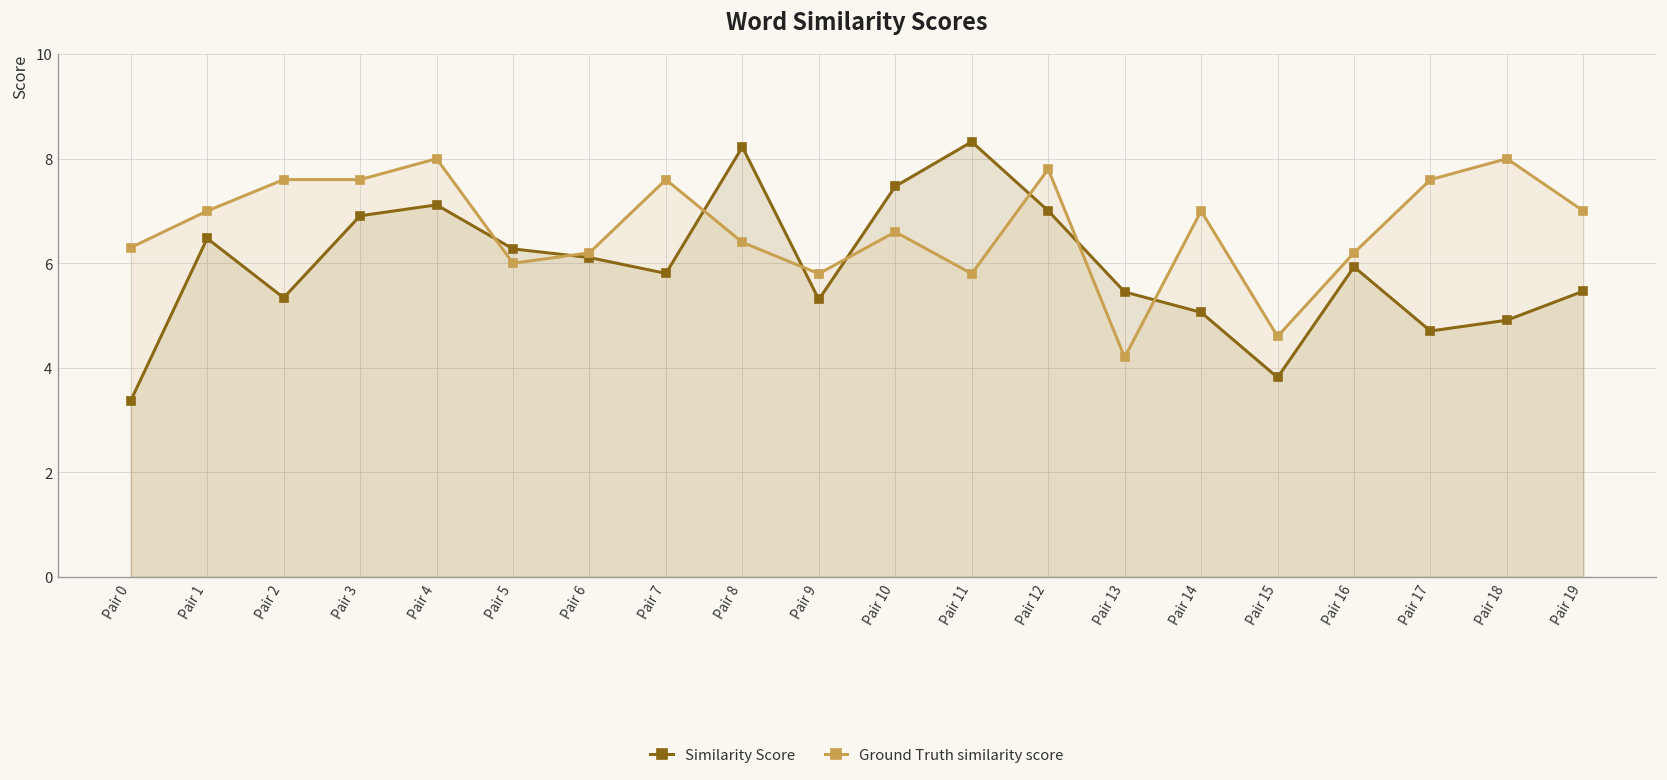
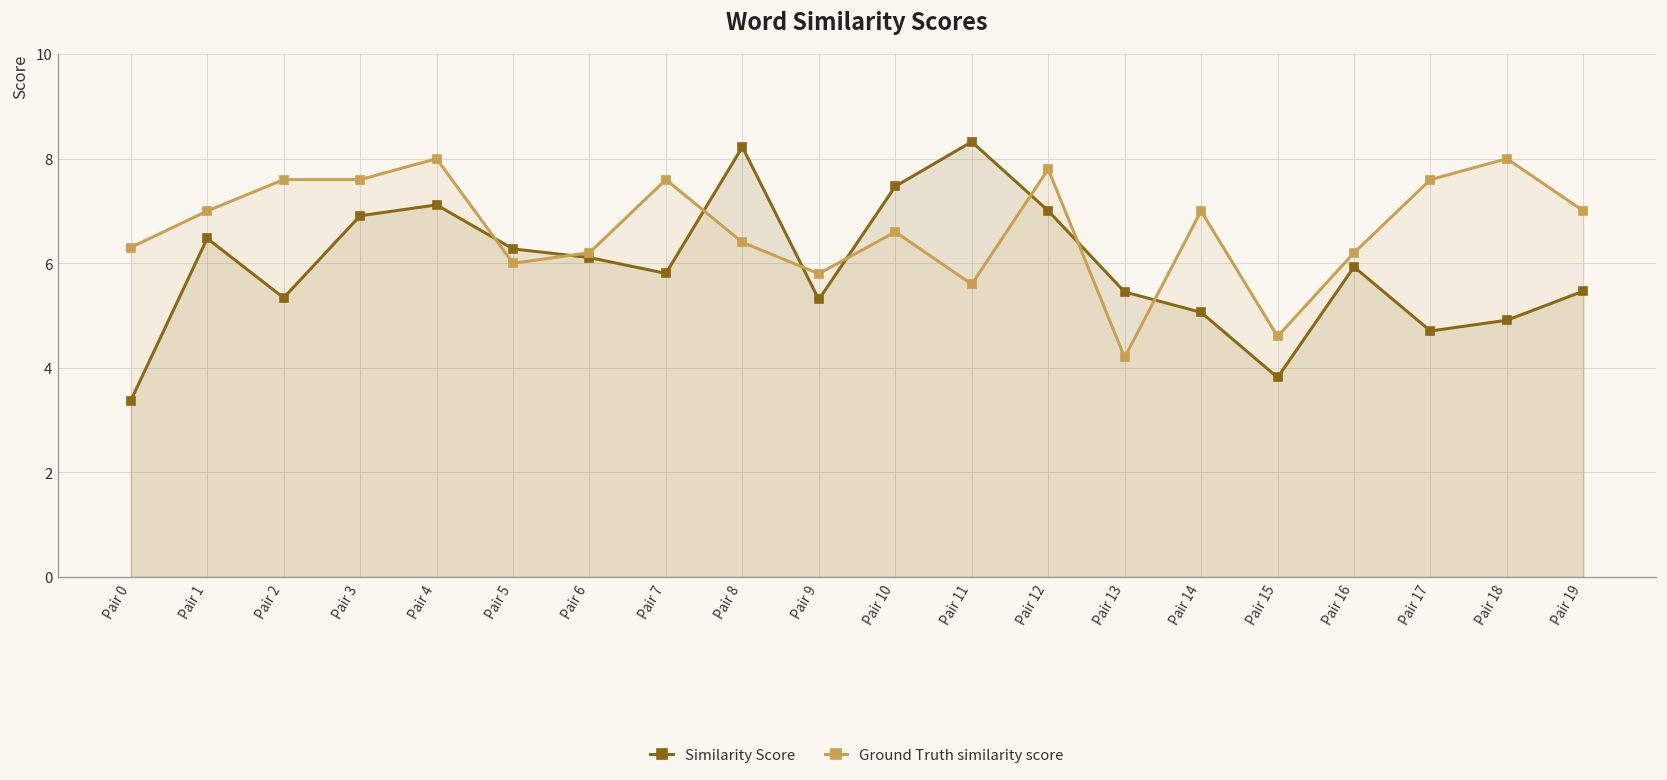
Ground Truth similarity score, Pair 11: 5.8 -> 5.6
